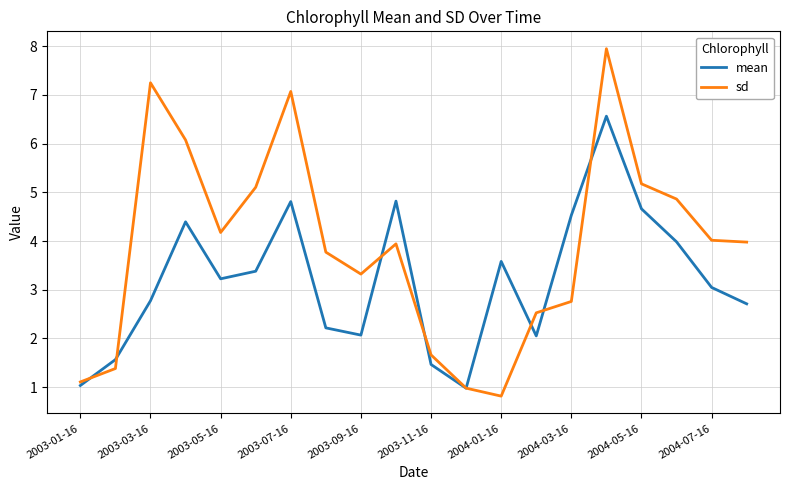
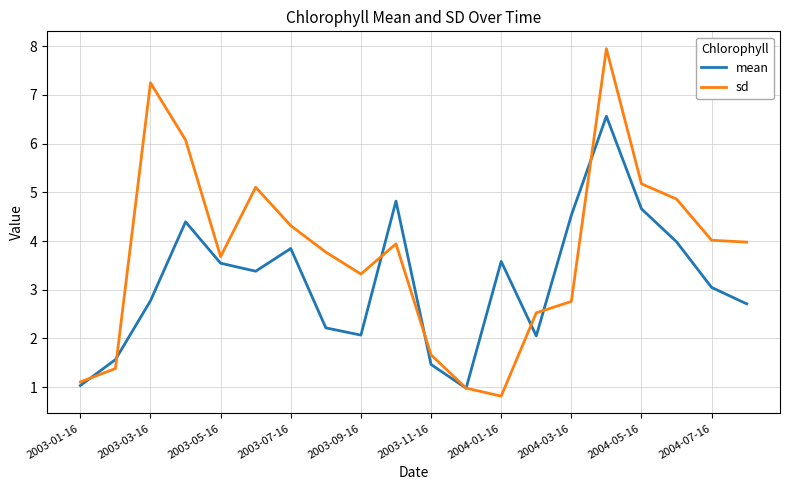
mean, 2003-05-16: 3.2 -> 3.5
sd, 2003-05-16: 4.2 -> 3.7
mean, 2003-07-16: 4.8 -> 3.8
sd, 2003-07-16: 7.1 -> 4.3
